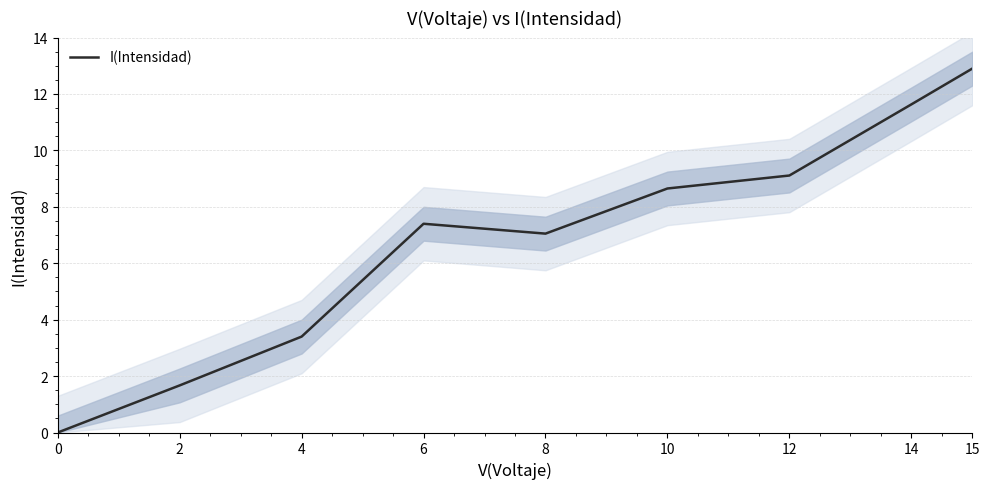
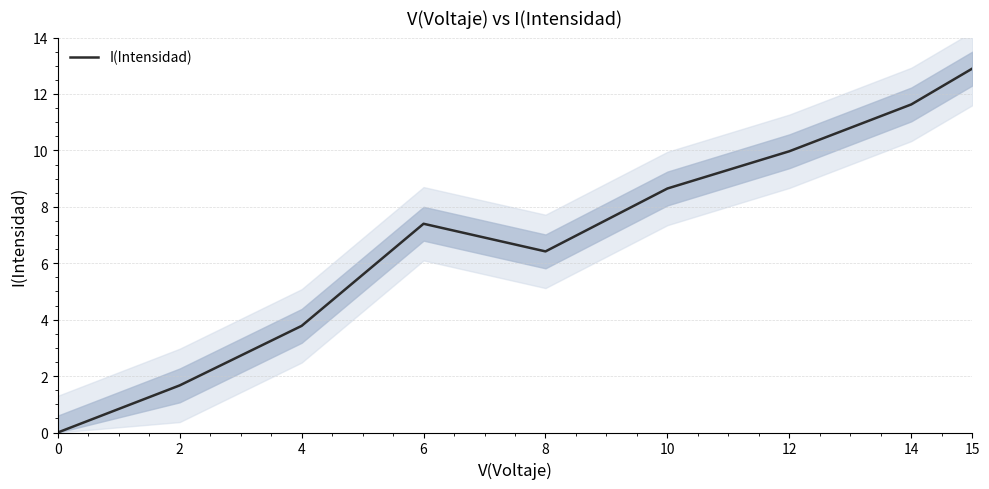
I(Intensidad), 4: 3.4 -> 3.8
I(Intensidad), 8: 7.1 -> 6.4
I(Intensidad), 12: 9.1 -> 10.0
